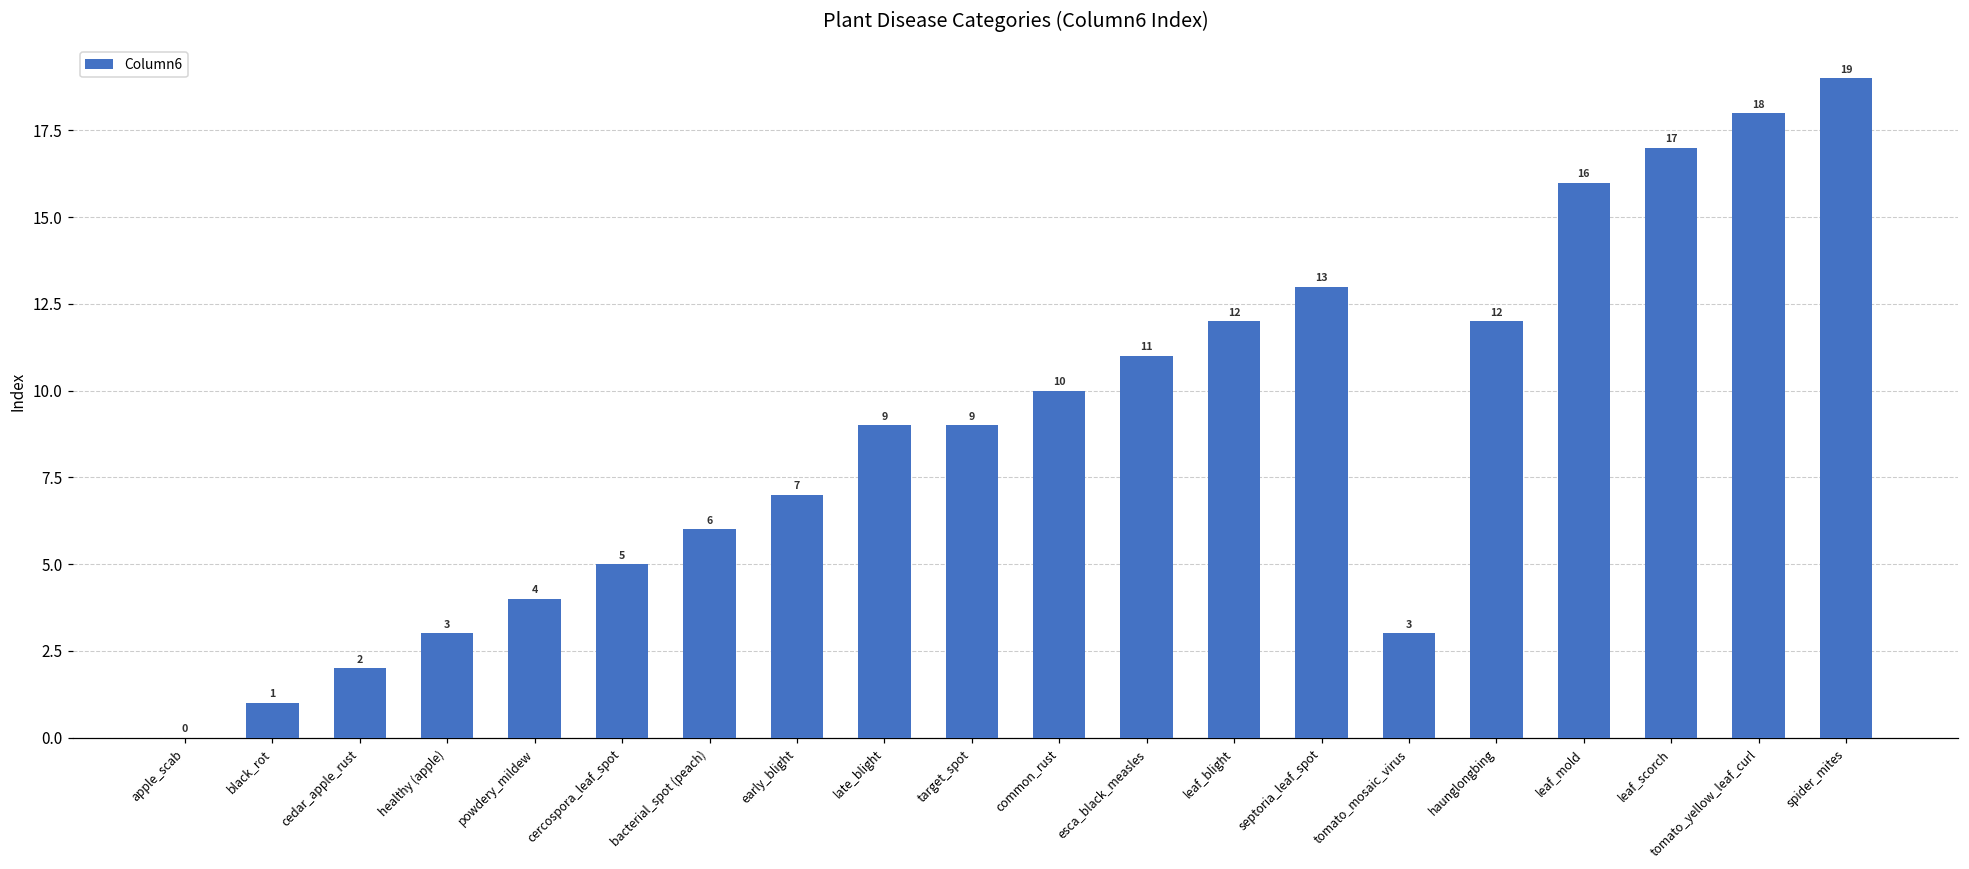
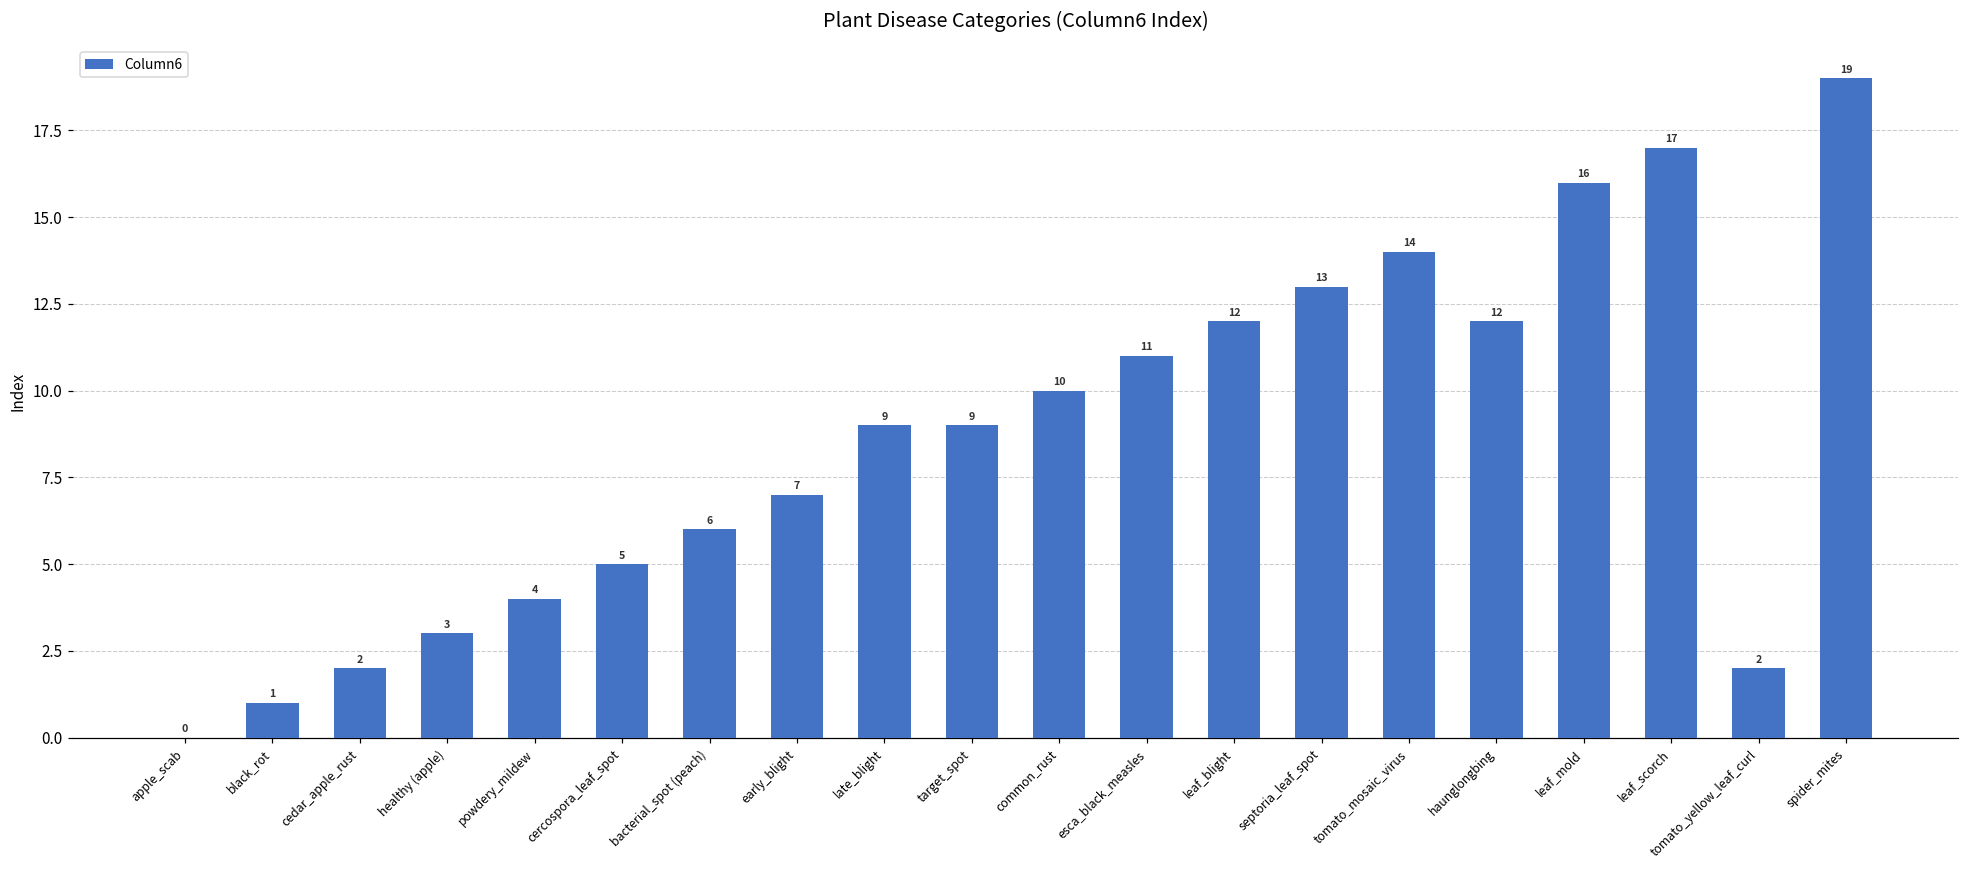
tomato_mosaic_virus: 3 -> 14
tomato_yellow_leaf_curl: 18 -> 2
